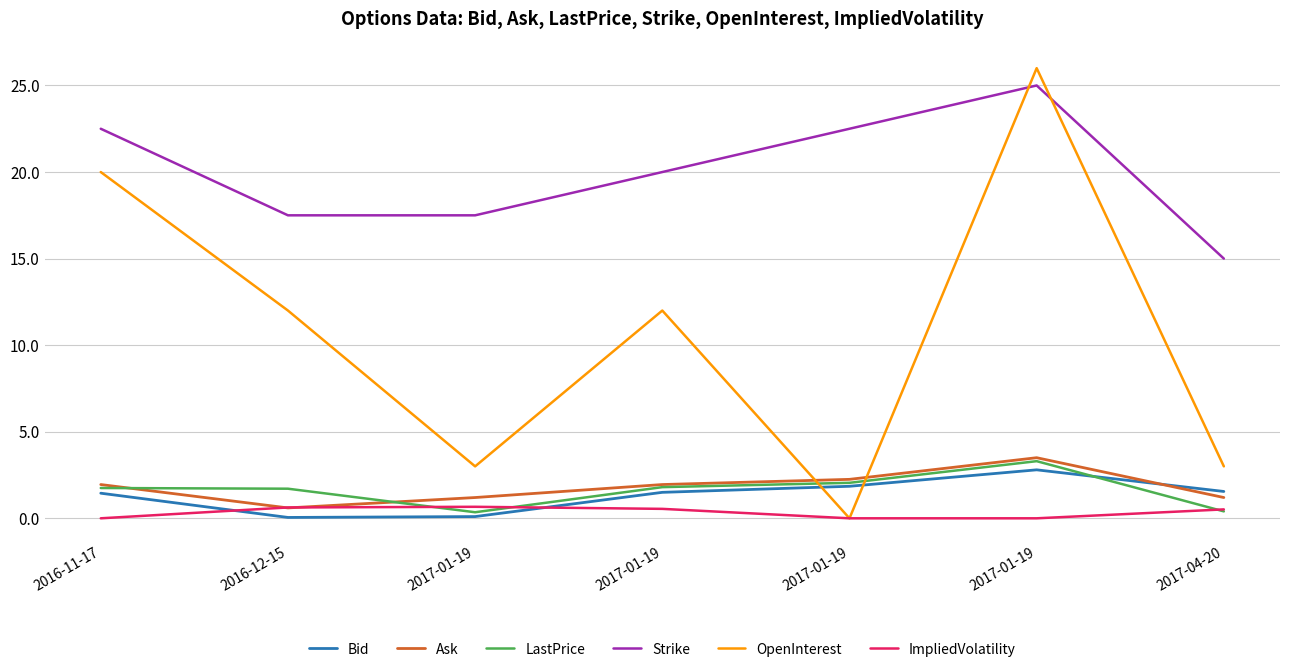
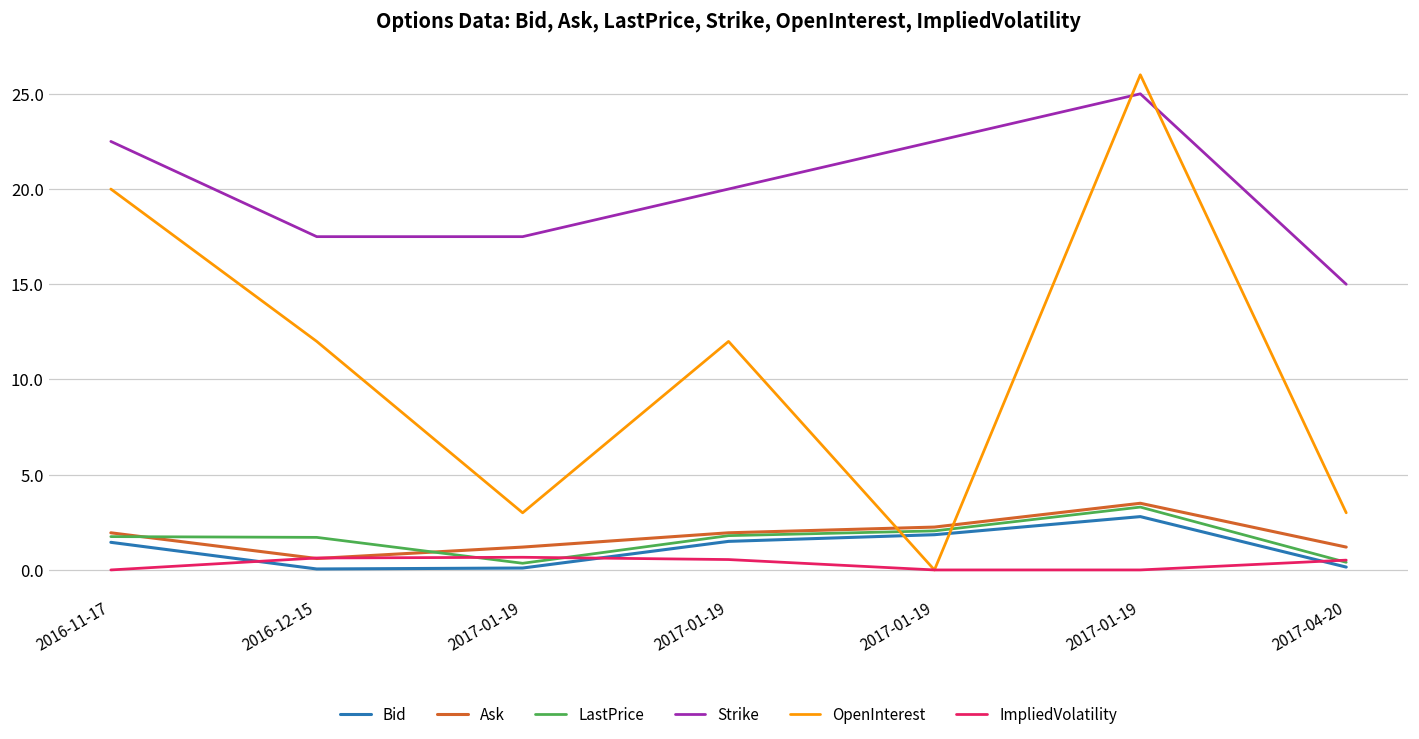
Bid, 2017-04-20: 1.6 -> 0.2
